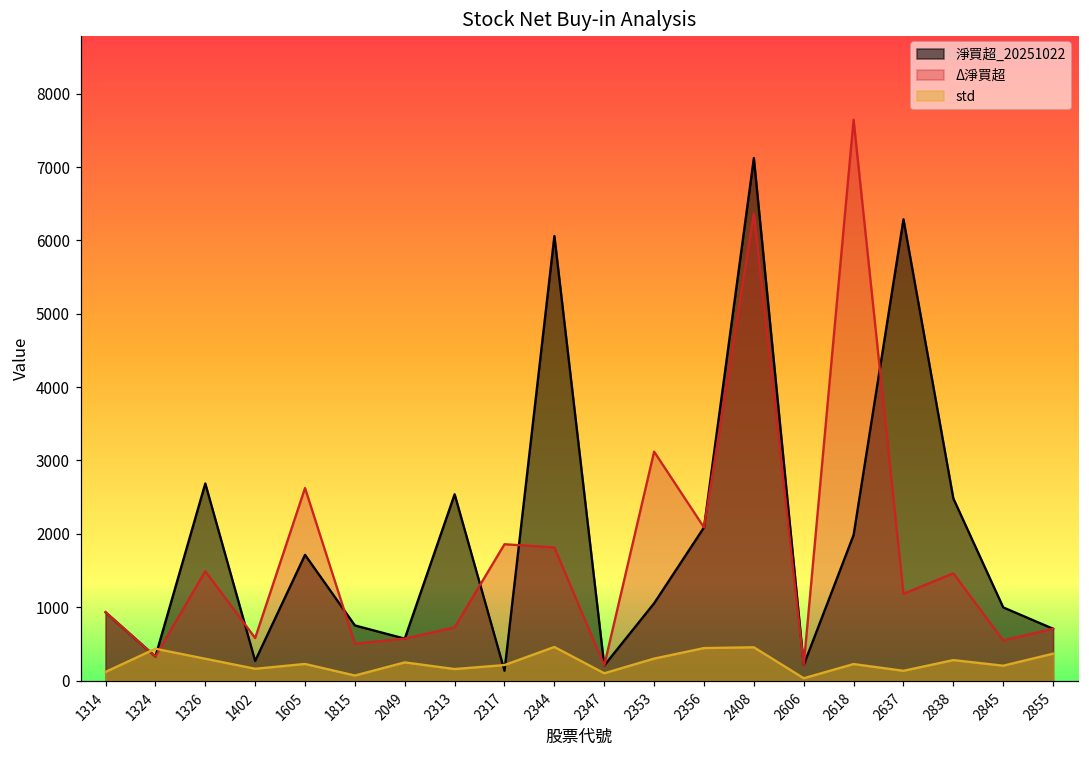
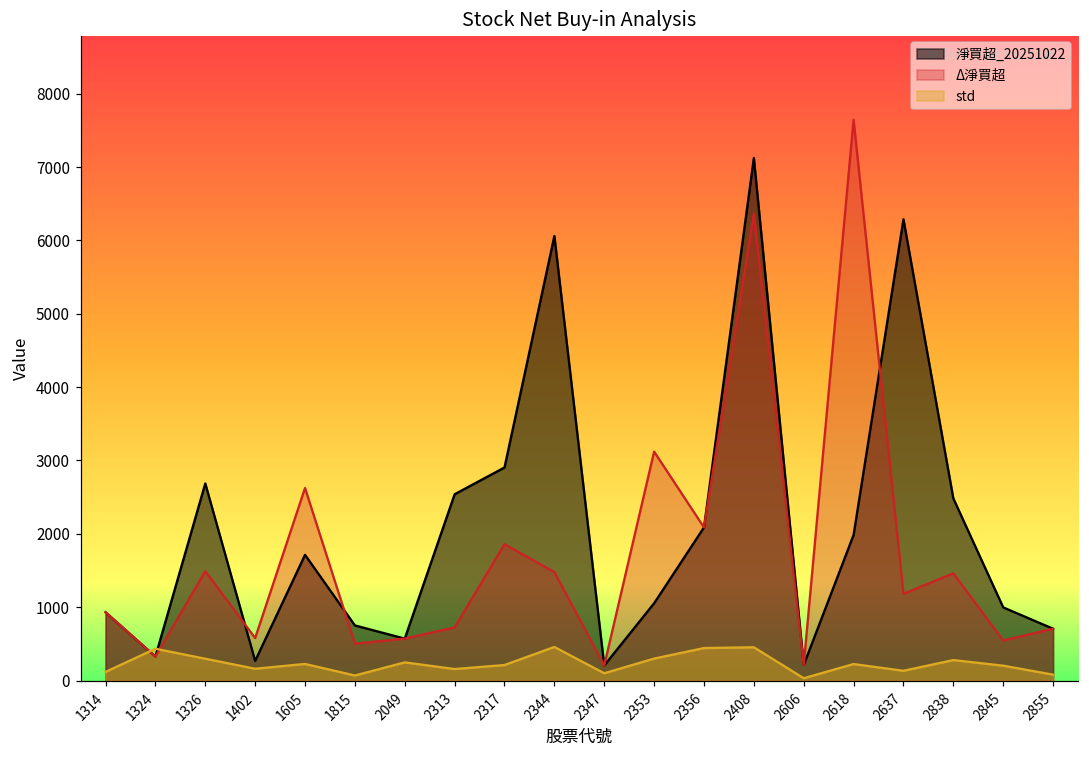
淨買超_20251022, 2317: 100 -> 2900
Δ淨買超, 2344: 1800 -> 1500
std, 2855: 400 -> 100
